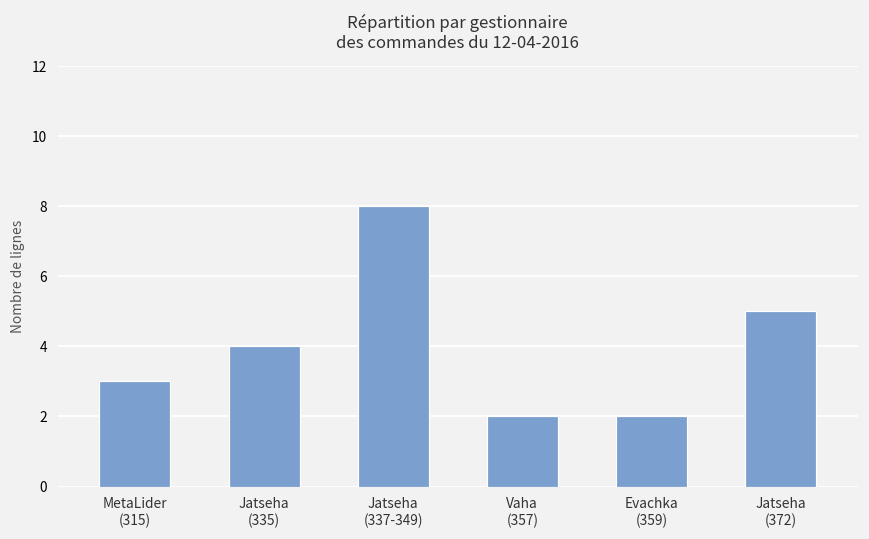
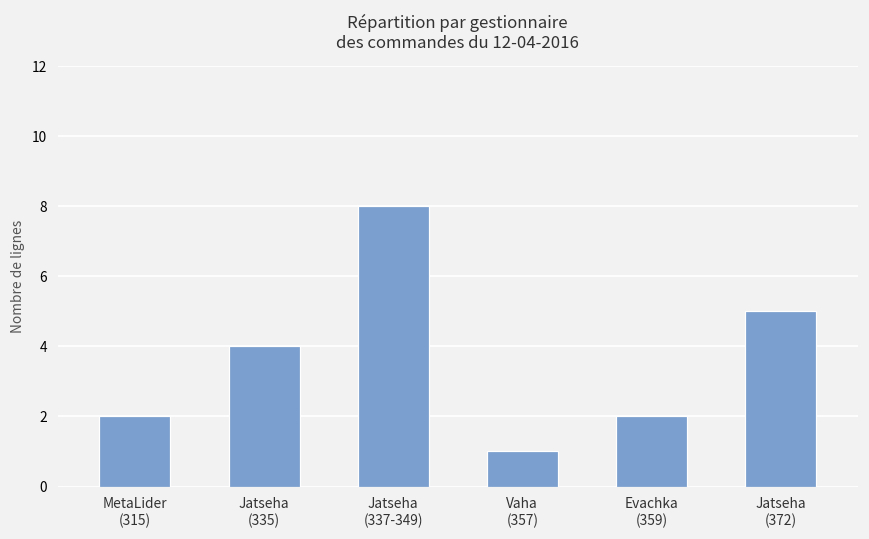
MetaLider (315): 3 -> 2
Vaha (357): 2 -> 1
